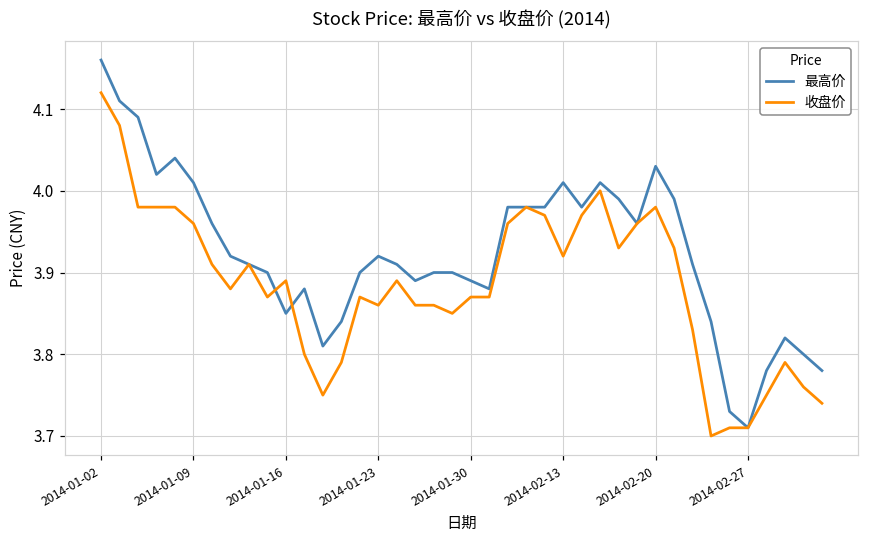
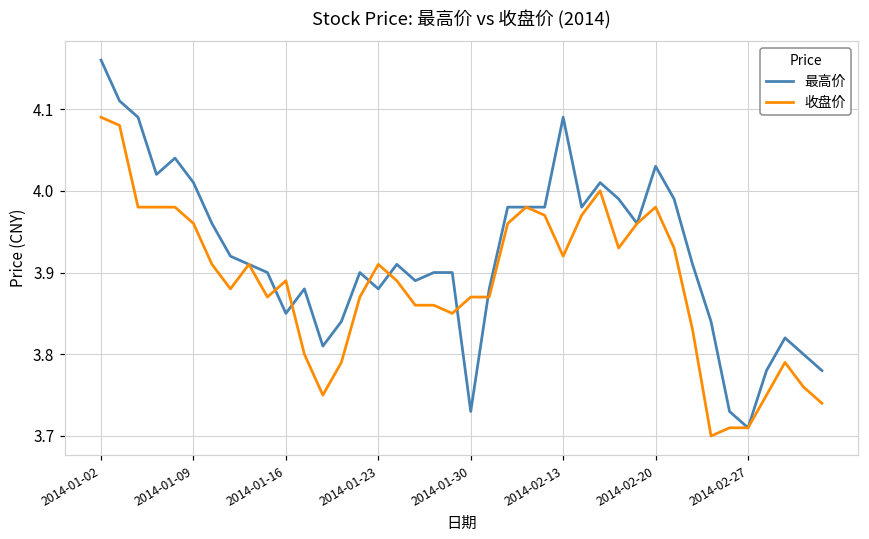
收盘价, 2014-01-02: 4.12 -> 4.09
最高价, 2014-01-23: 3.92 -> 3.88
收盘价, 2014-01-23: 3.86 -> 3.91
最高价, 2014-01-30: 3.89 -> 3.73
最高价, 2014-02-13: 4.01 -> 4.09
